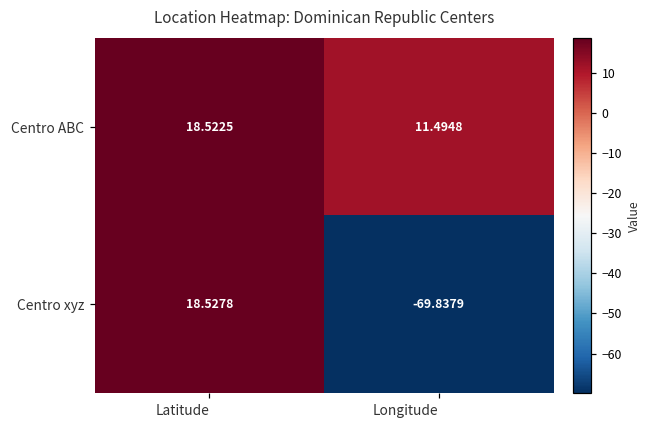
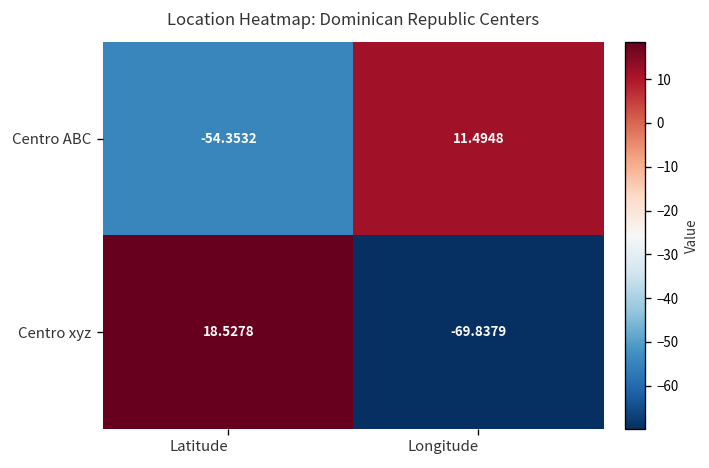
Centro ABC, Latitude: 18.5225 -> -54.3532
